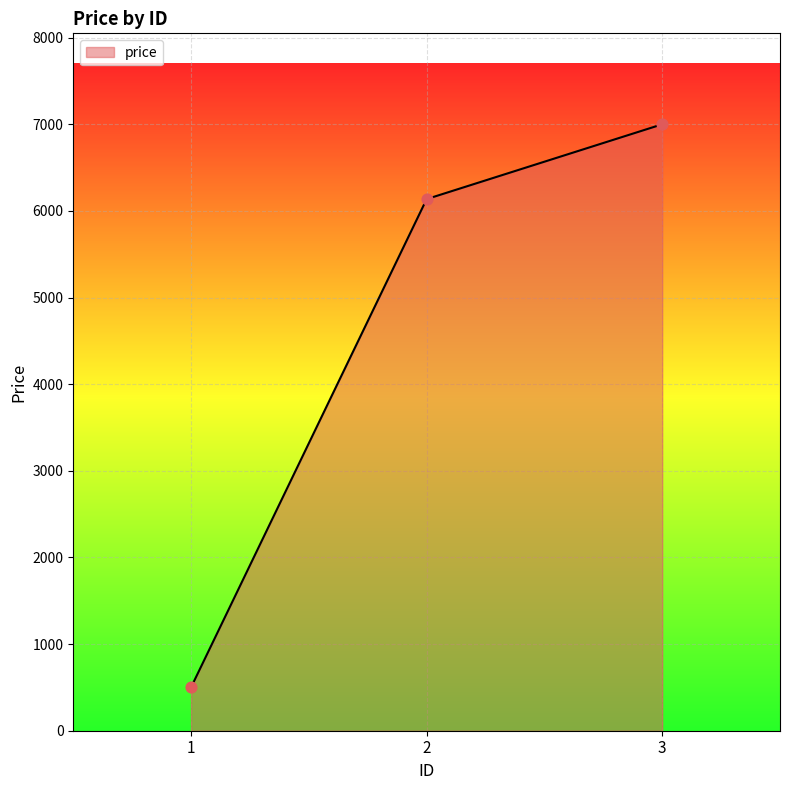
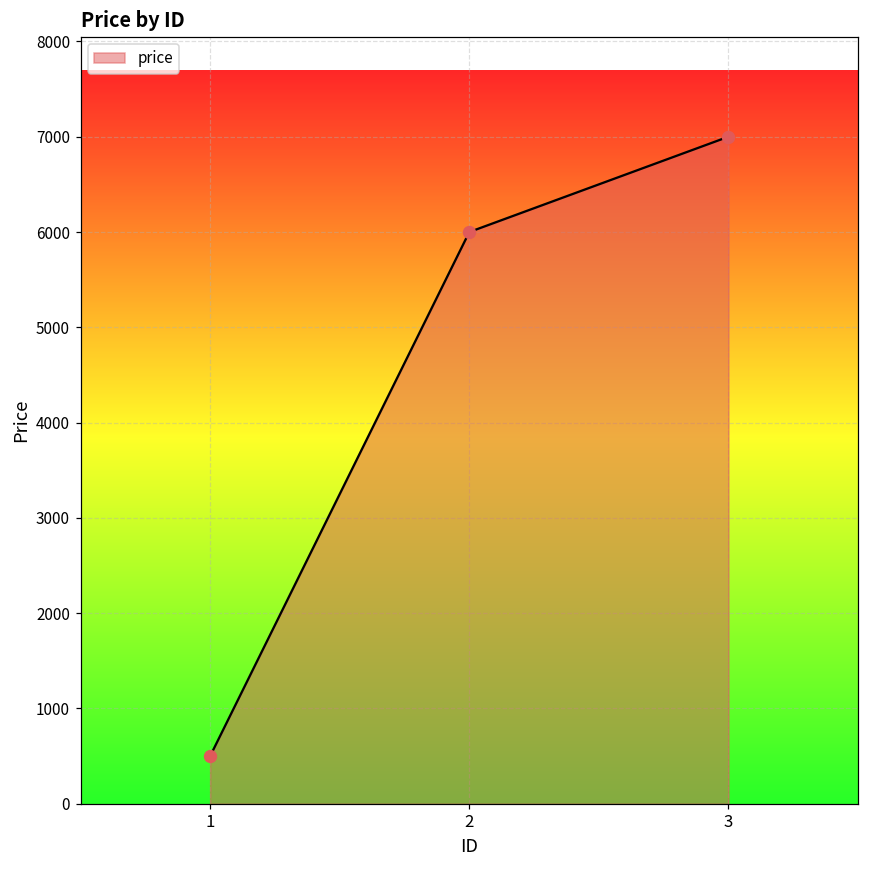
2: 6100 -> 6000
